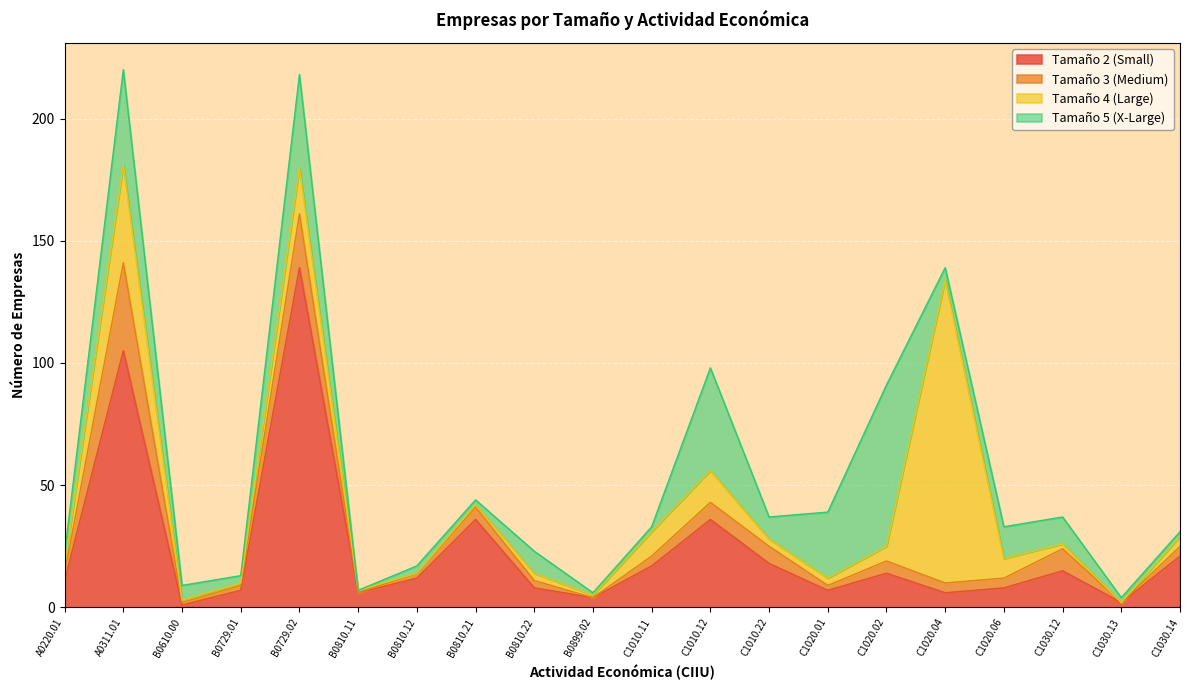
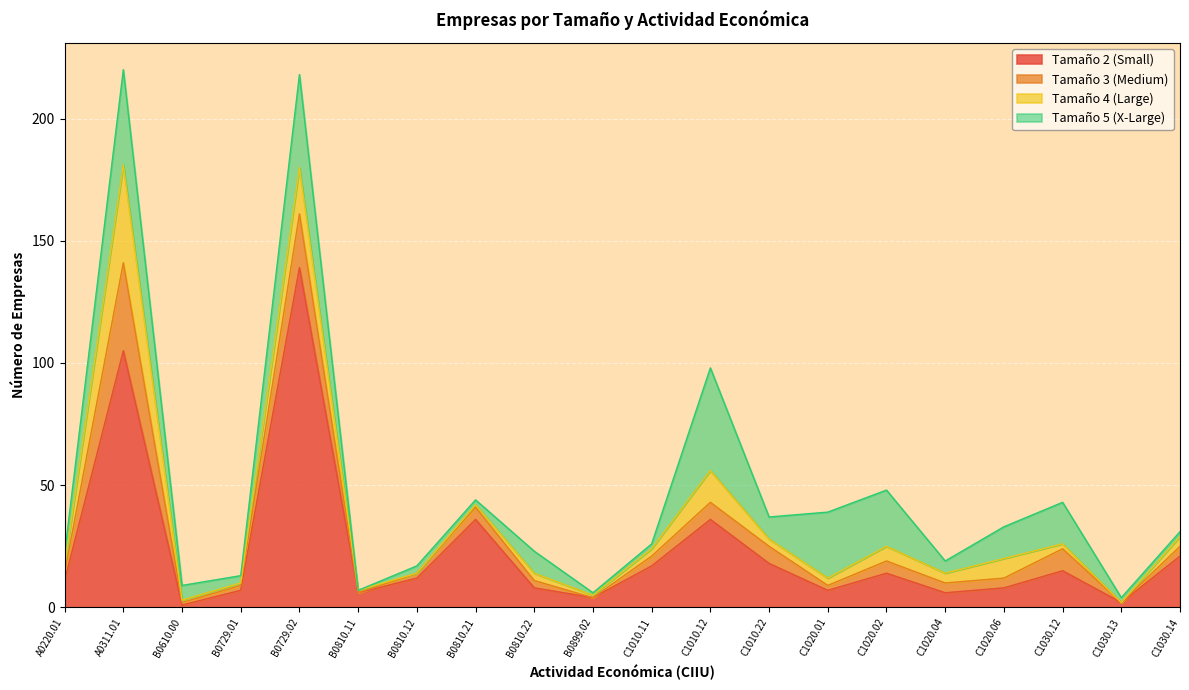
Tamaño 4 (Large), C1010.11: 10 -> 3
Tamaño 5 (X-Large), C1020.02: 66 -> 23
Tamaño 4 (Large), C1020.04: 124 -> 4
Tamaño 5 (X-Large), C1030.12: 11 -> 17
